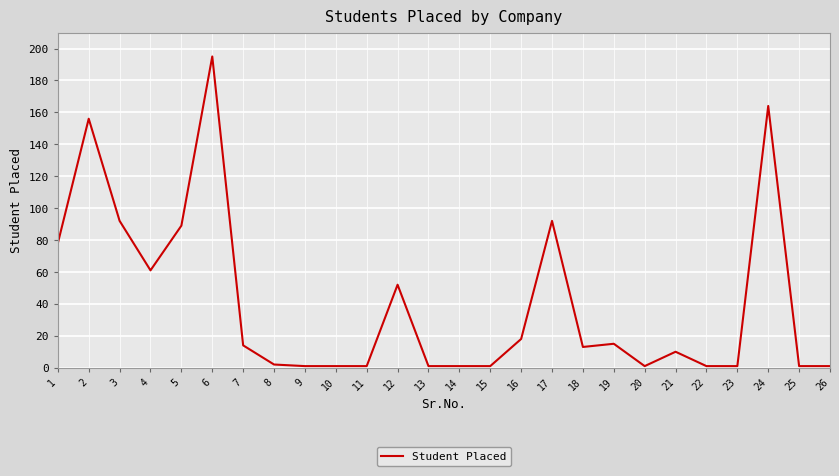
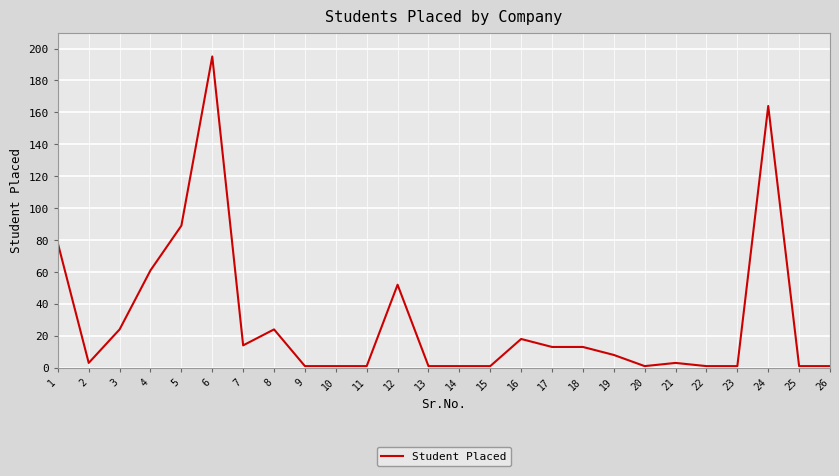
2: 156 -> 3
3: 92 -> 24
8: 2 -> 24
17: 92 -> 13
19: 15 -> 8
21: 10 -> 3
